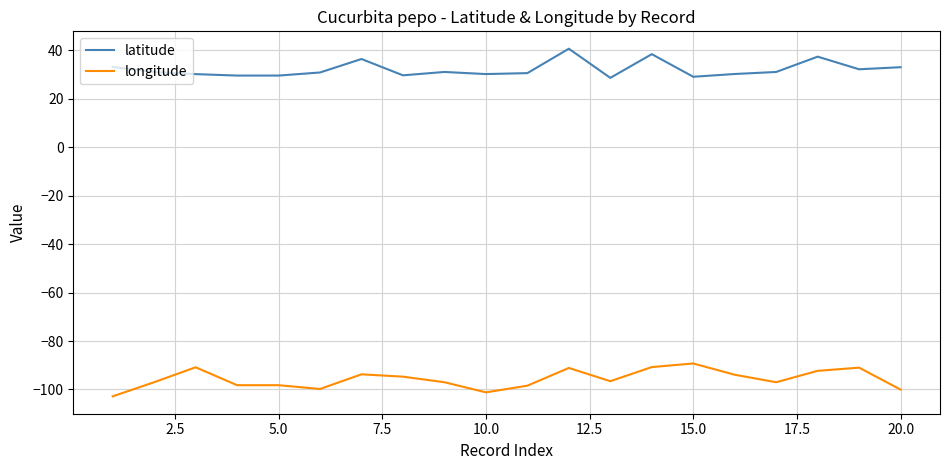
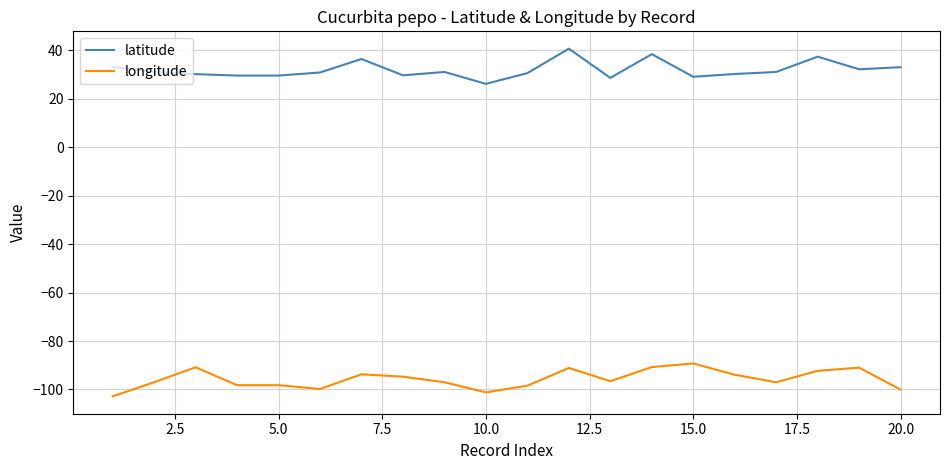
latitude, 10.0: 30 -> 26
